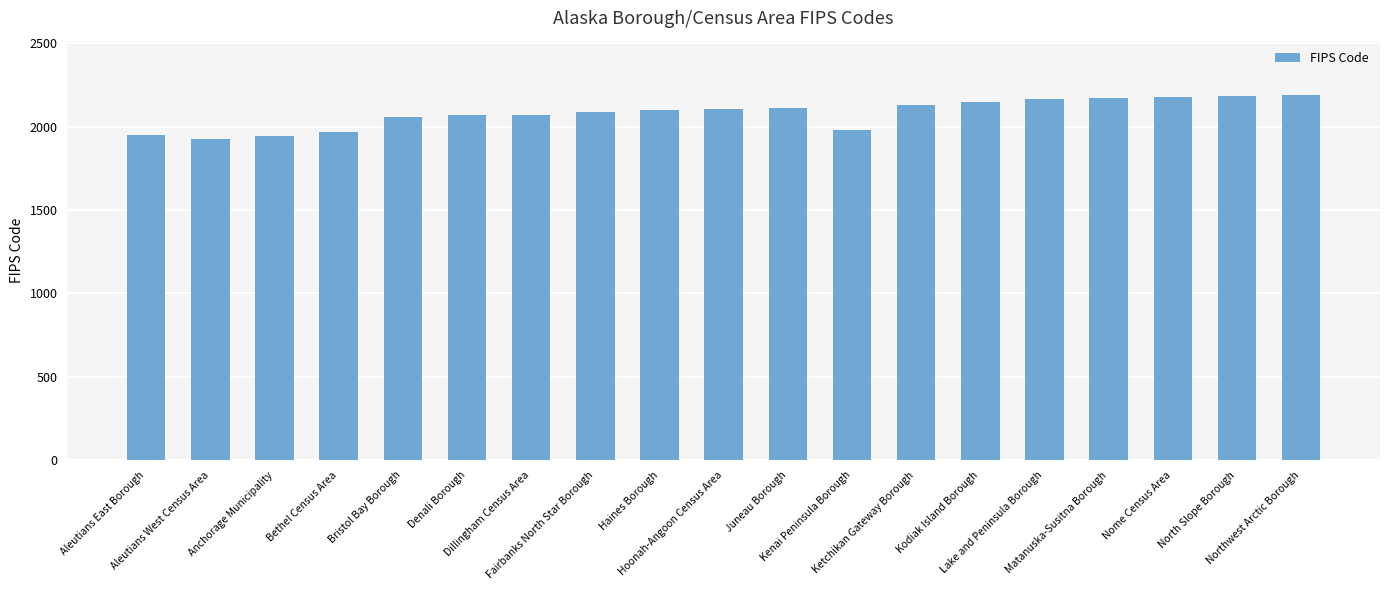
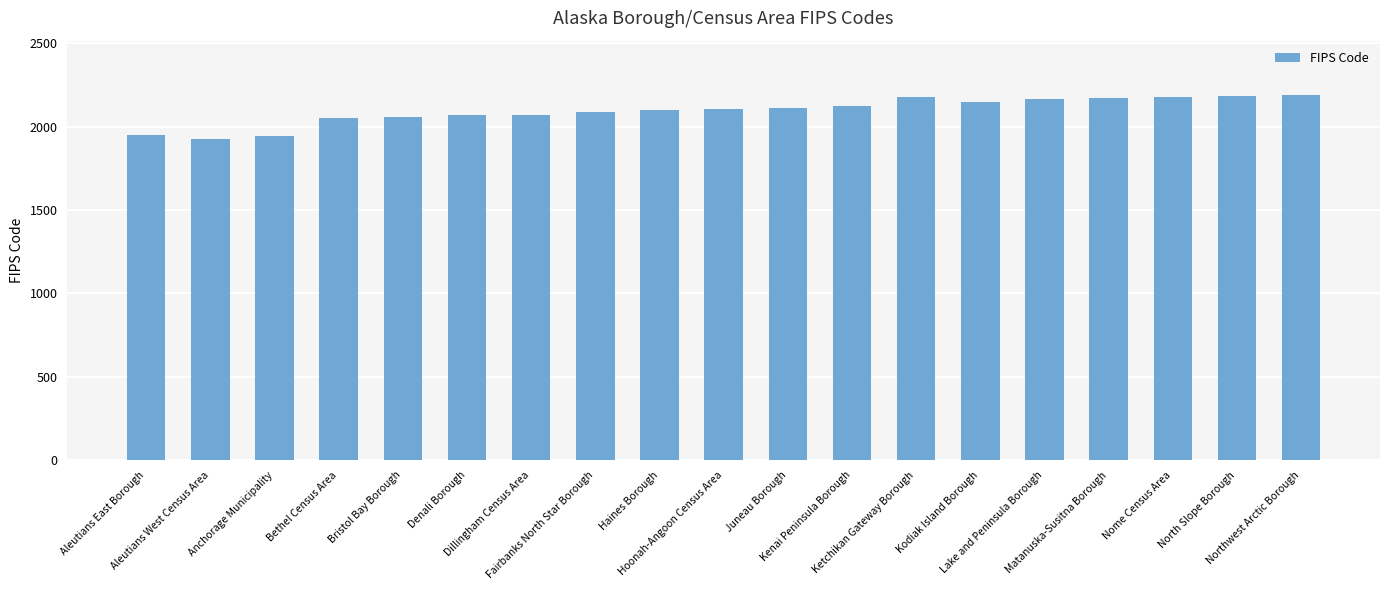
Bethel Census Area: 1970 -> 2050
Kenai Peninsula Borough: 1980 -> 2120
Ketchikan Gateway Borough: 2130 -> 2180
